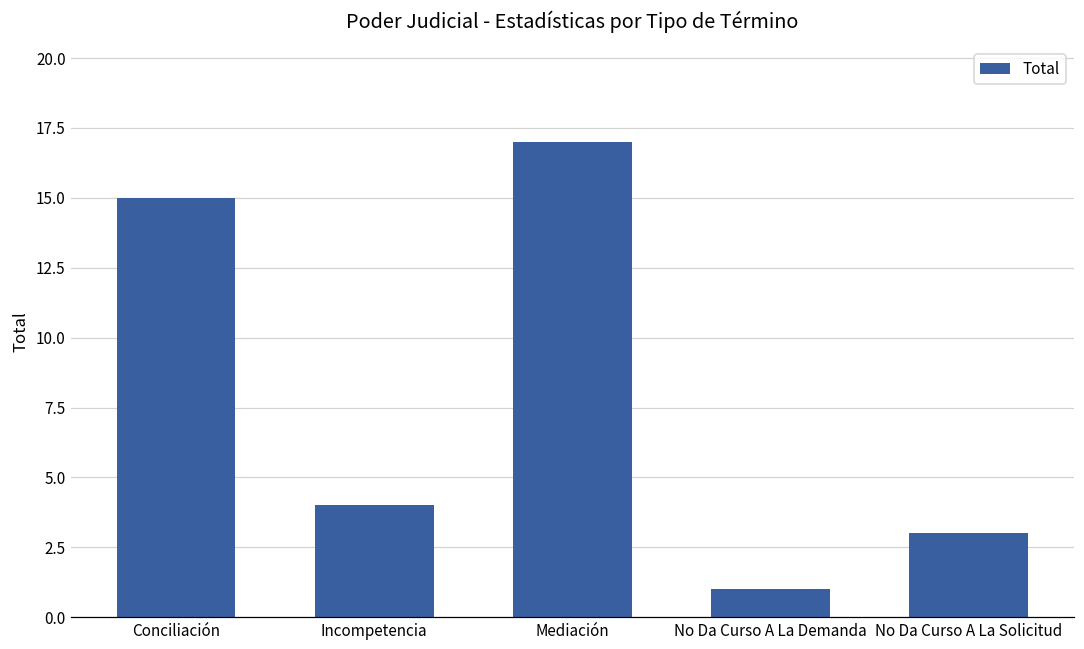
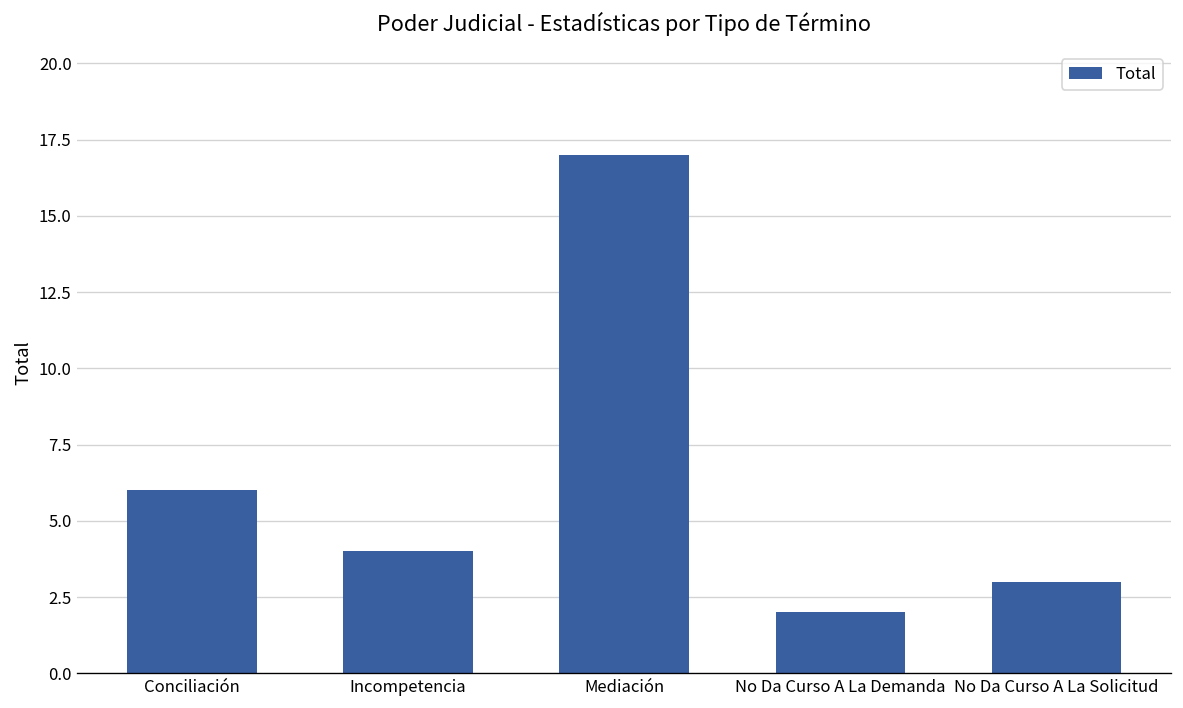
Conciliación: 15 -> 6
No Da Curso A La Demanda: 1 -> 2
